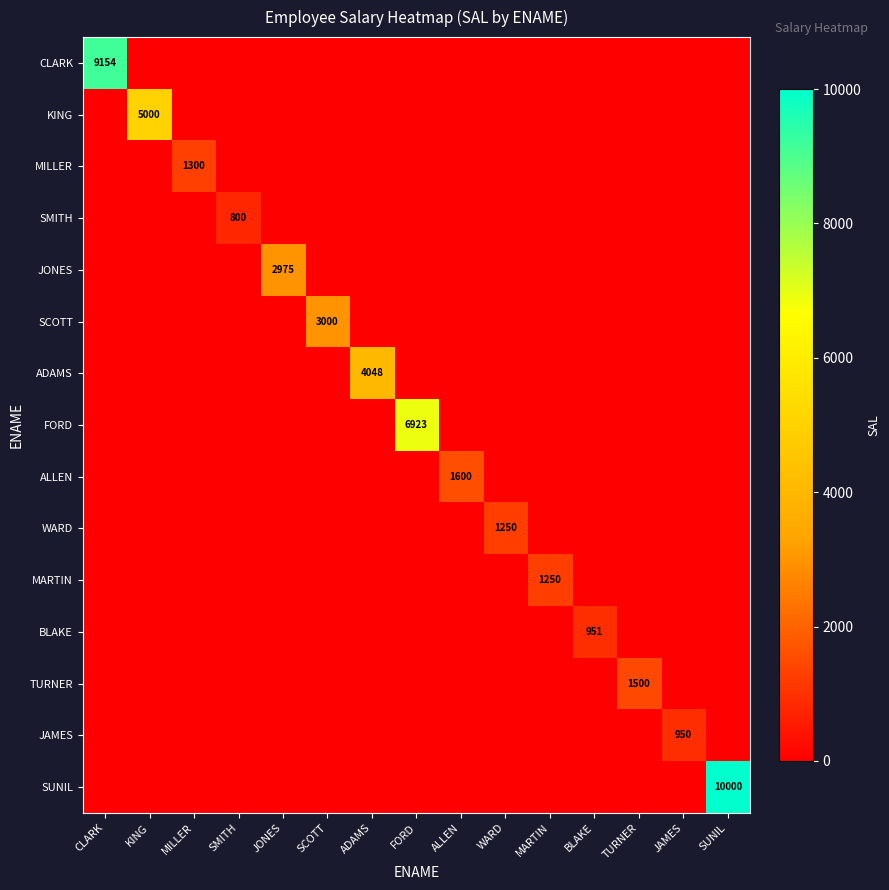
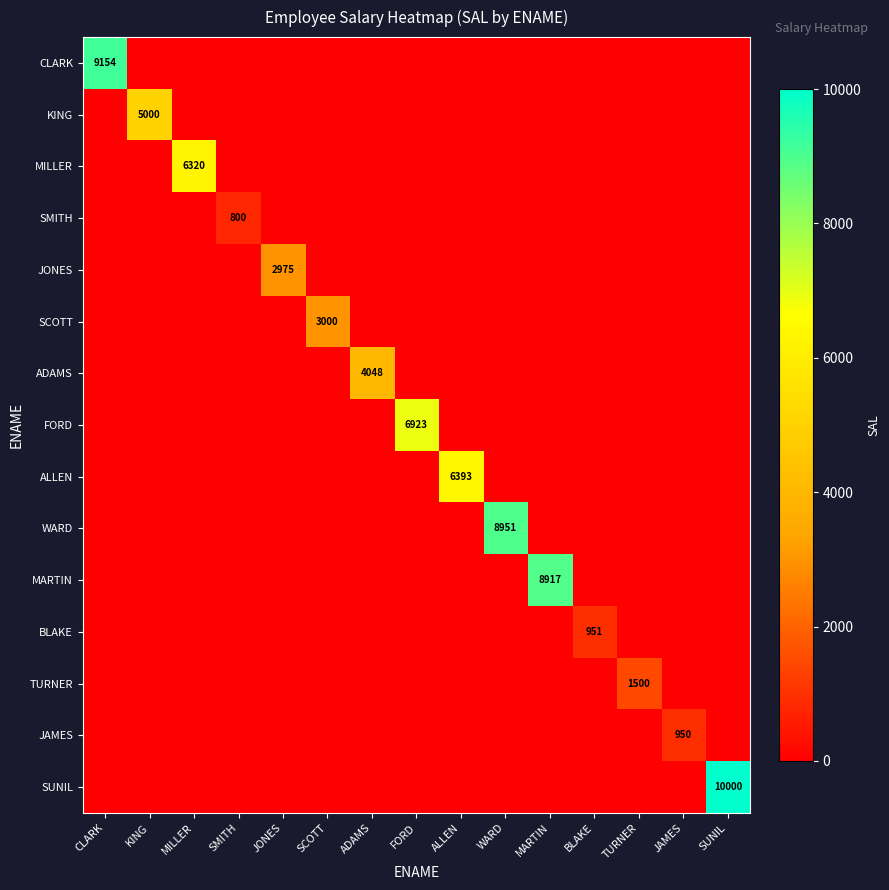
MILLER, MILLER: 1300 -> 6320
ALLEN, ALLEN: 1600 -> 6393
WARD, WARD: 1250 -> 8951
MARTIN, MARTIN: 1250 -> 8917
